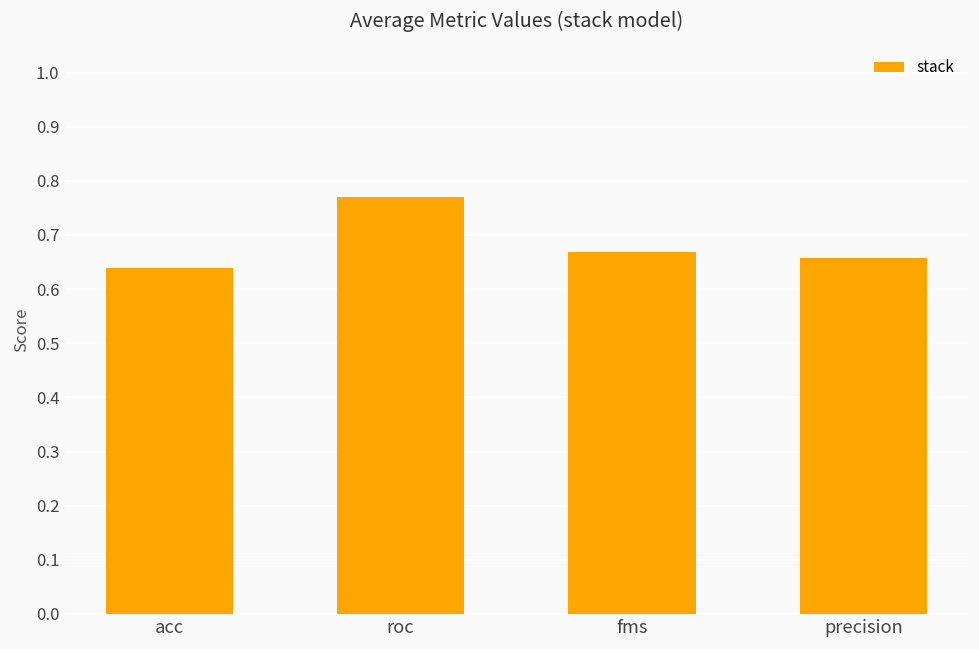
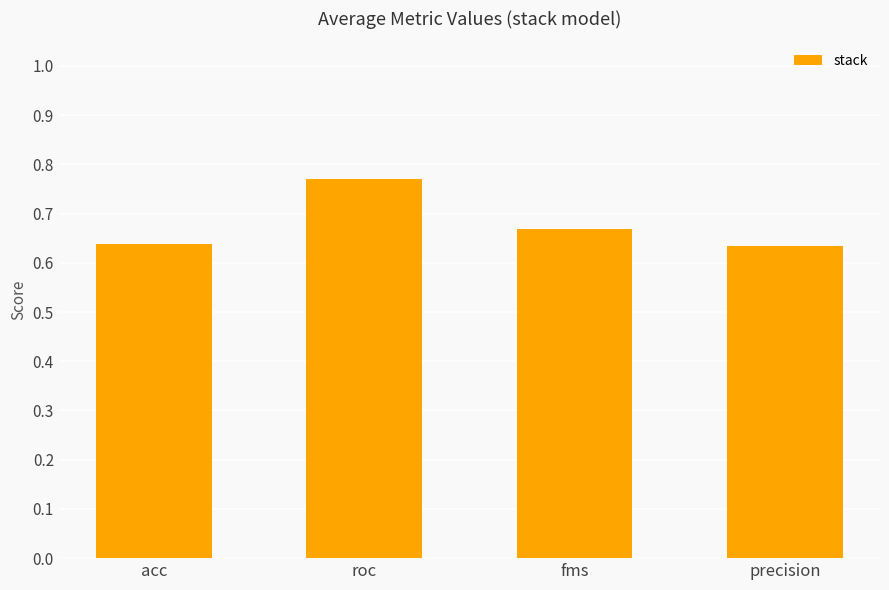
precision: 0.66 -> 0.63
